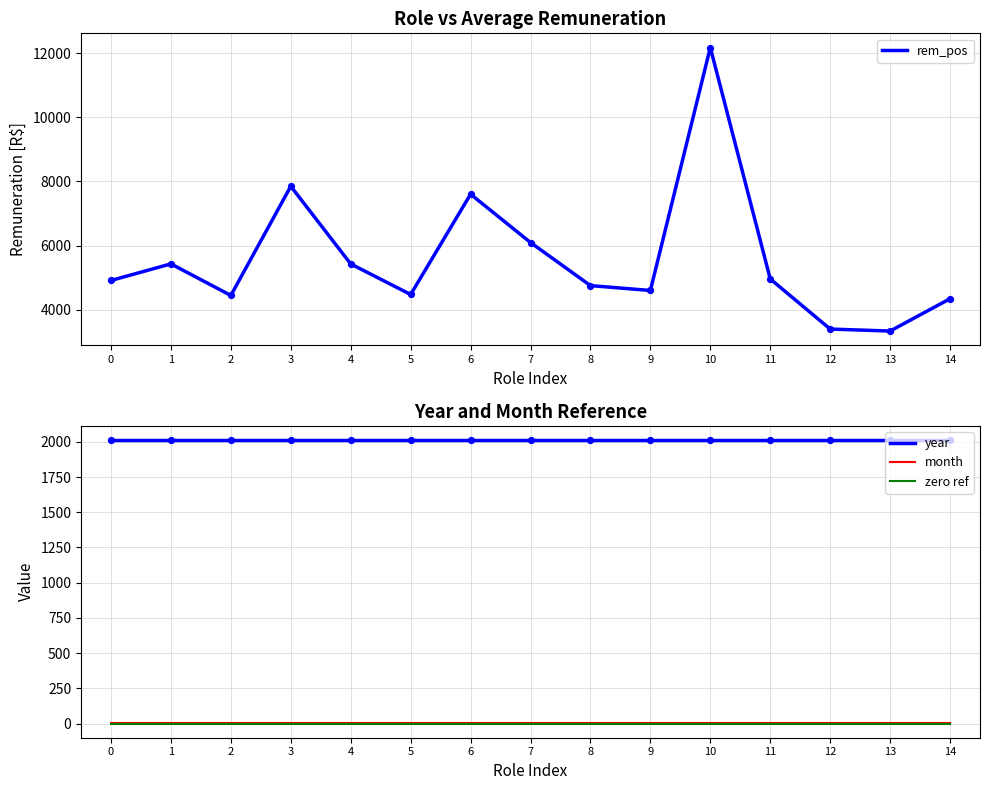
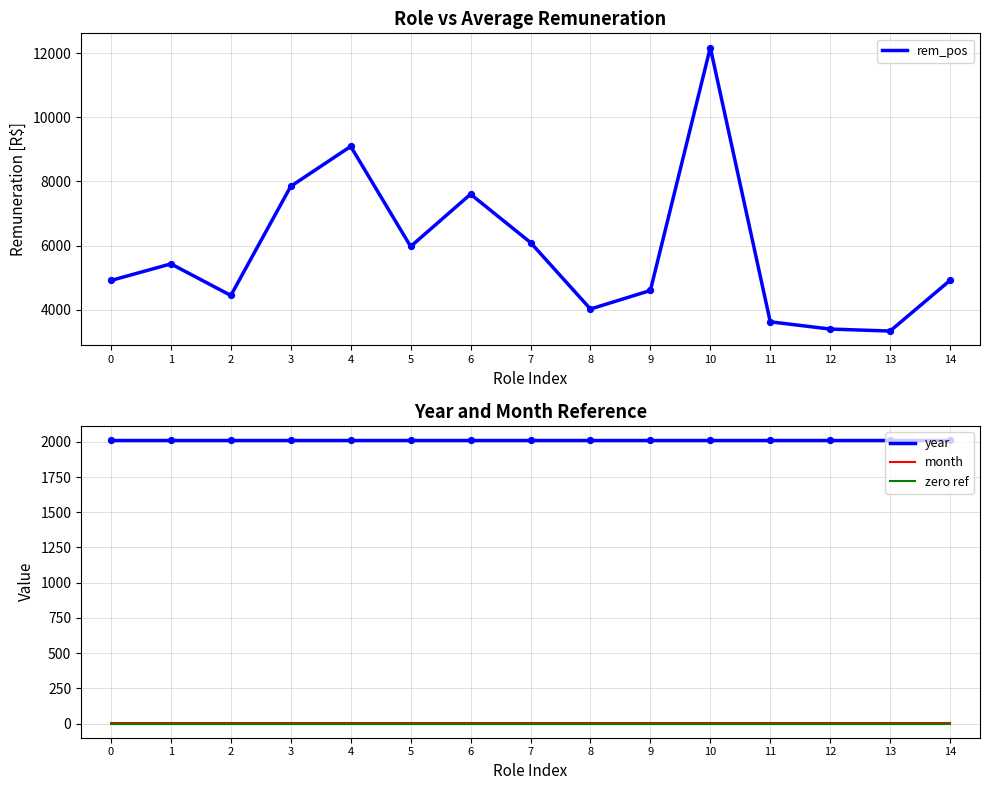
Role vs Average Remuneration, 4: 5400 -> 9100
Role vs Average Remuneration, 5: 4500 -> 6000
Role vs Average Remuneration, 8: 4800 -> 4000
Role vs Average Remuneration, 11: 5000 -> 3600
Role vs Average Remuneration, 14: 4300 -> 4900
